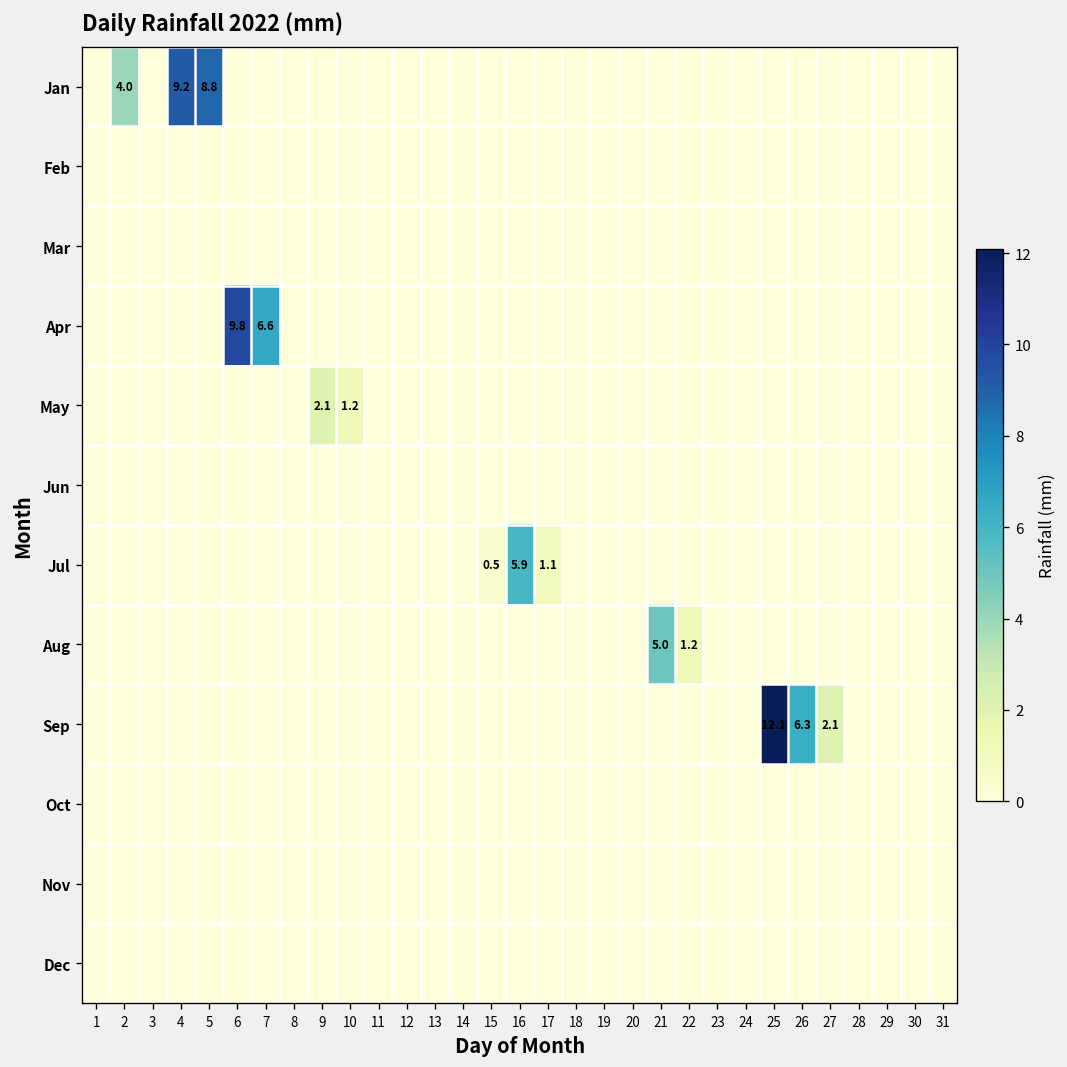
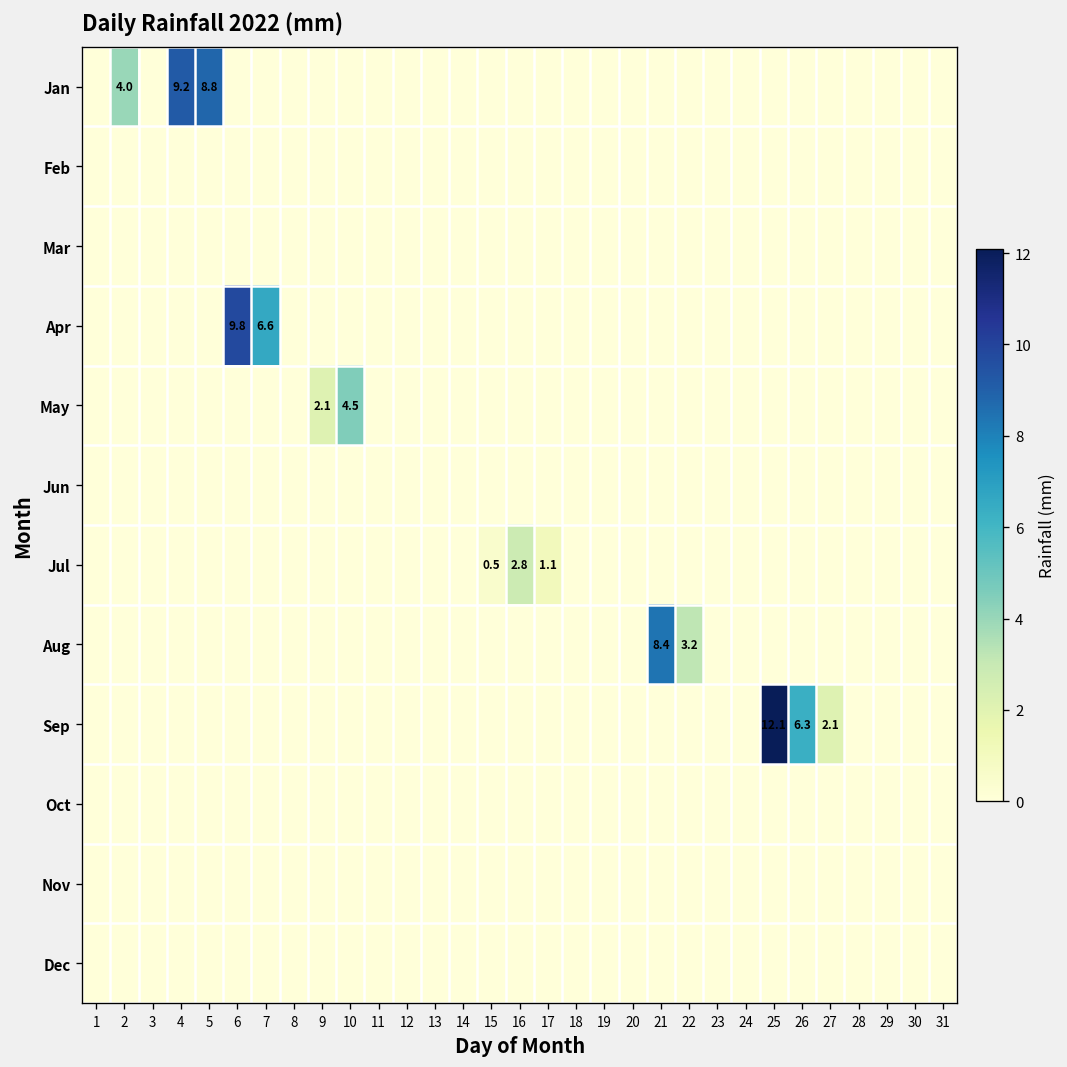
May, 10: 1.2 -> 4.5
Jul, 16: 5.9 -> 2.8
Aug, 21: 5.0 -> 8.4
Aug, 22: 1.2 -> 3.2
